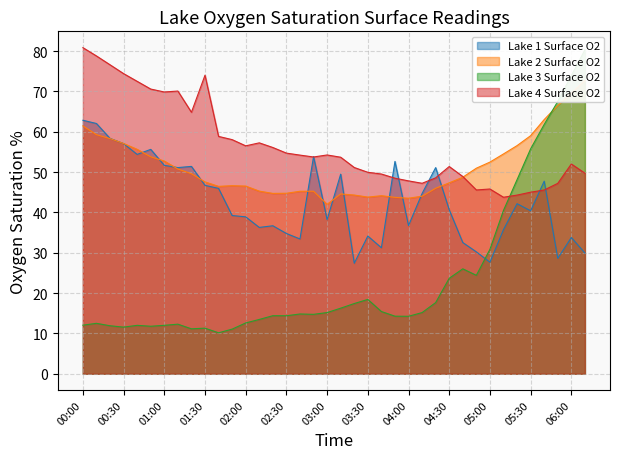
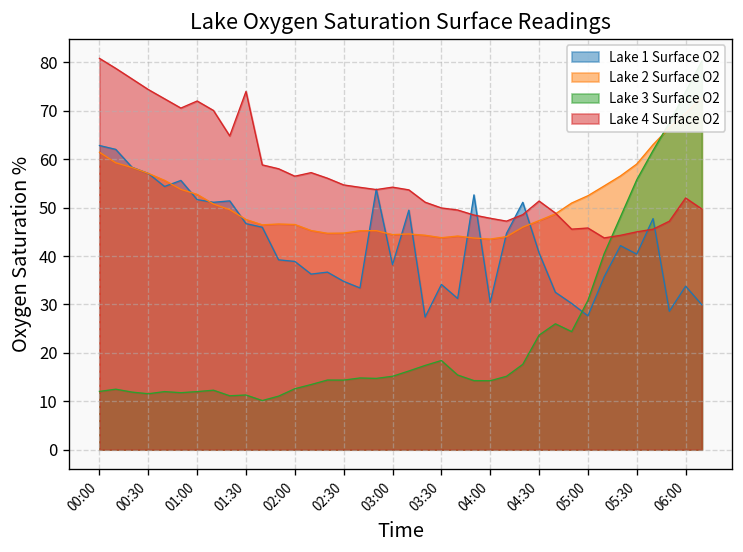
Lake 4 Surface O2, 01:00: 70 -> 72
Lake 2 Surface O2, 03:00: 42 -> 44
Lake 1 Surface O2, 04:00: 37 -> 30
